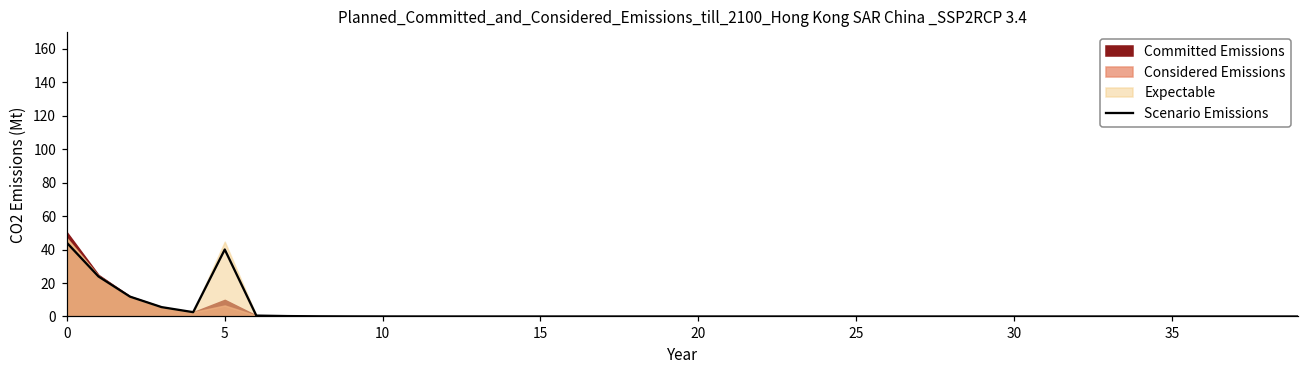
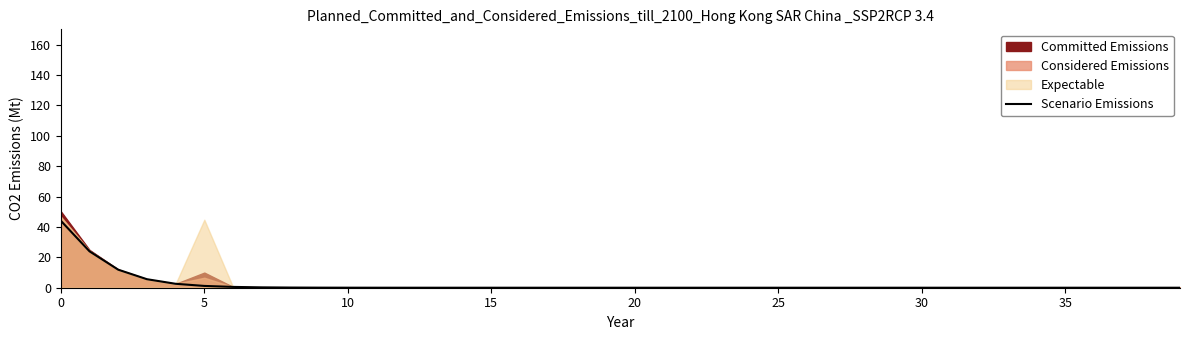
Scenario Emissions, 5: 40 -> 1
